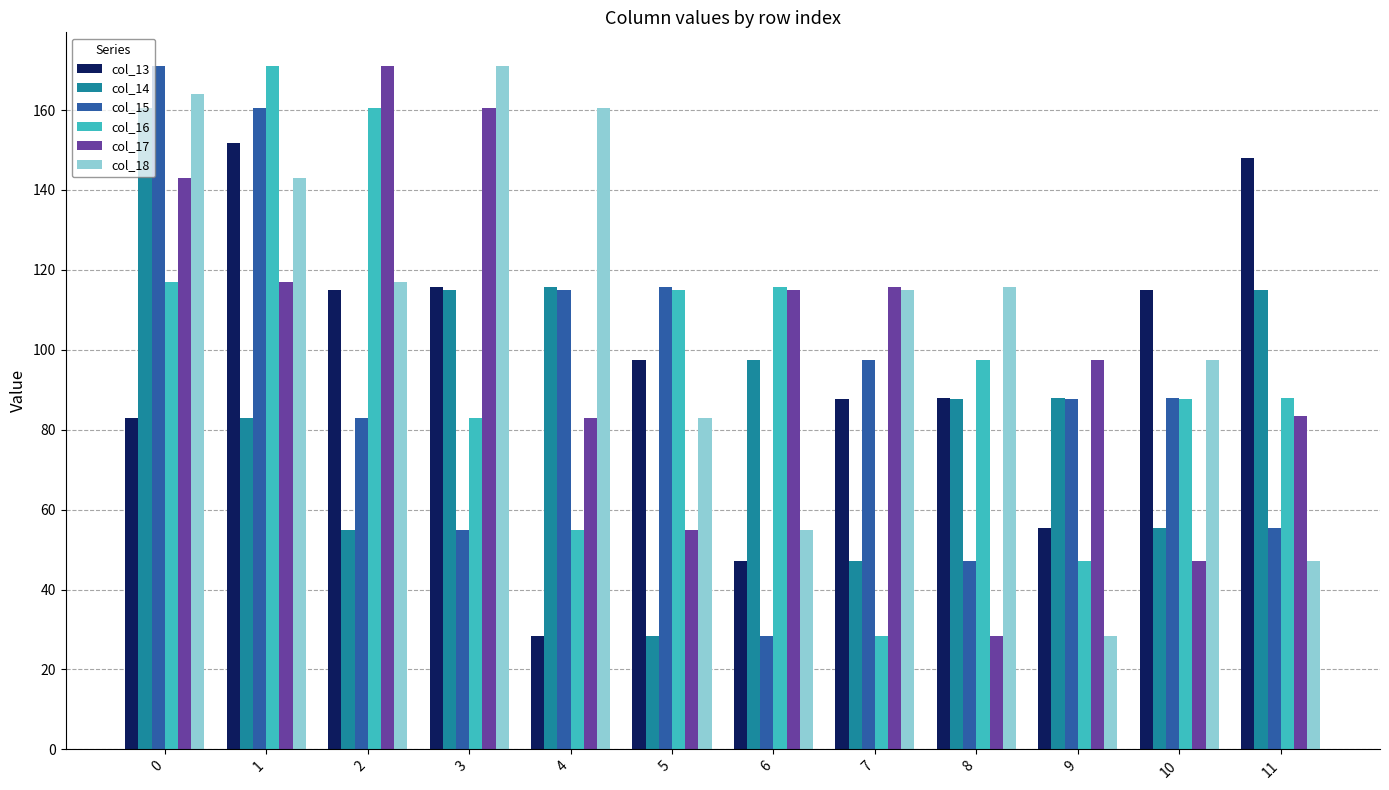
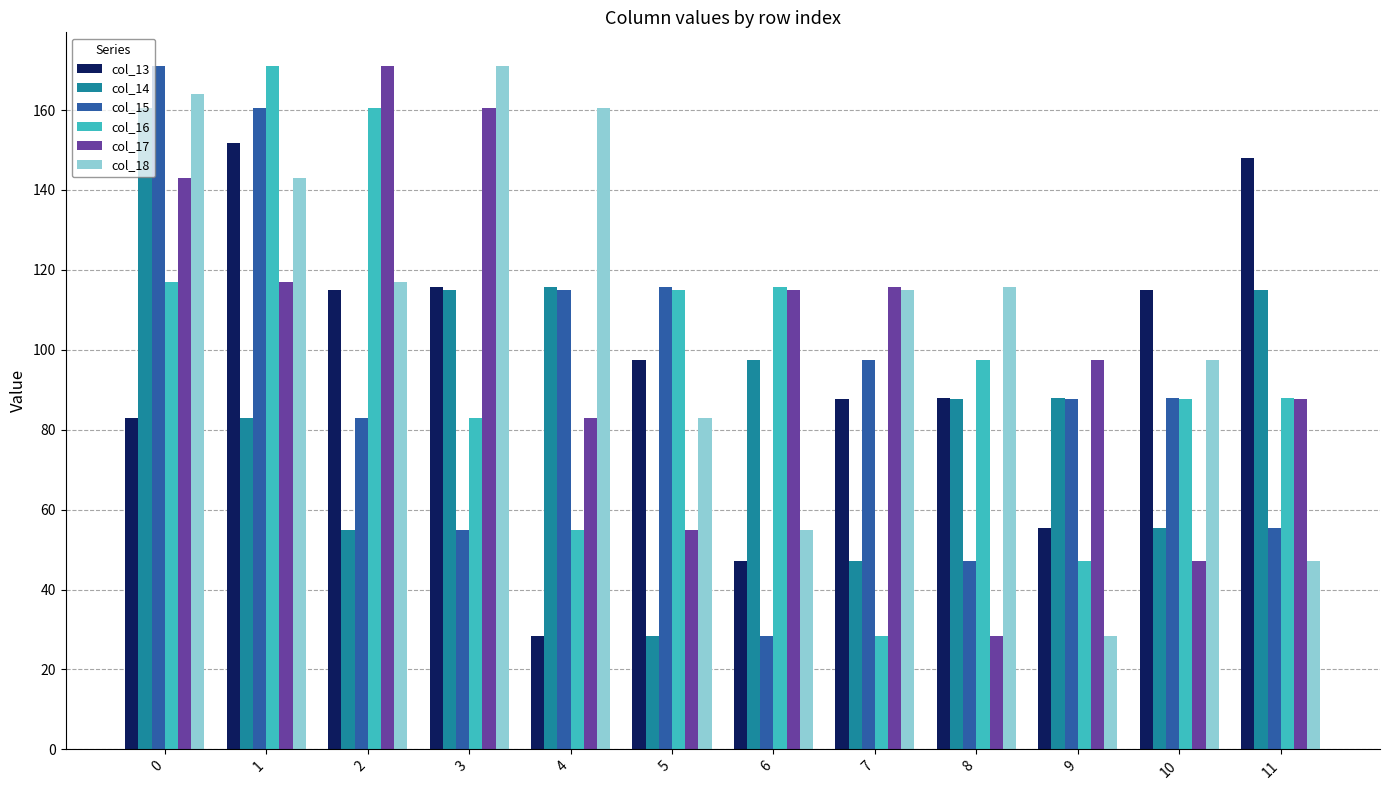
col_17, 11: 83 -> 88
